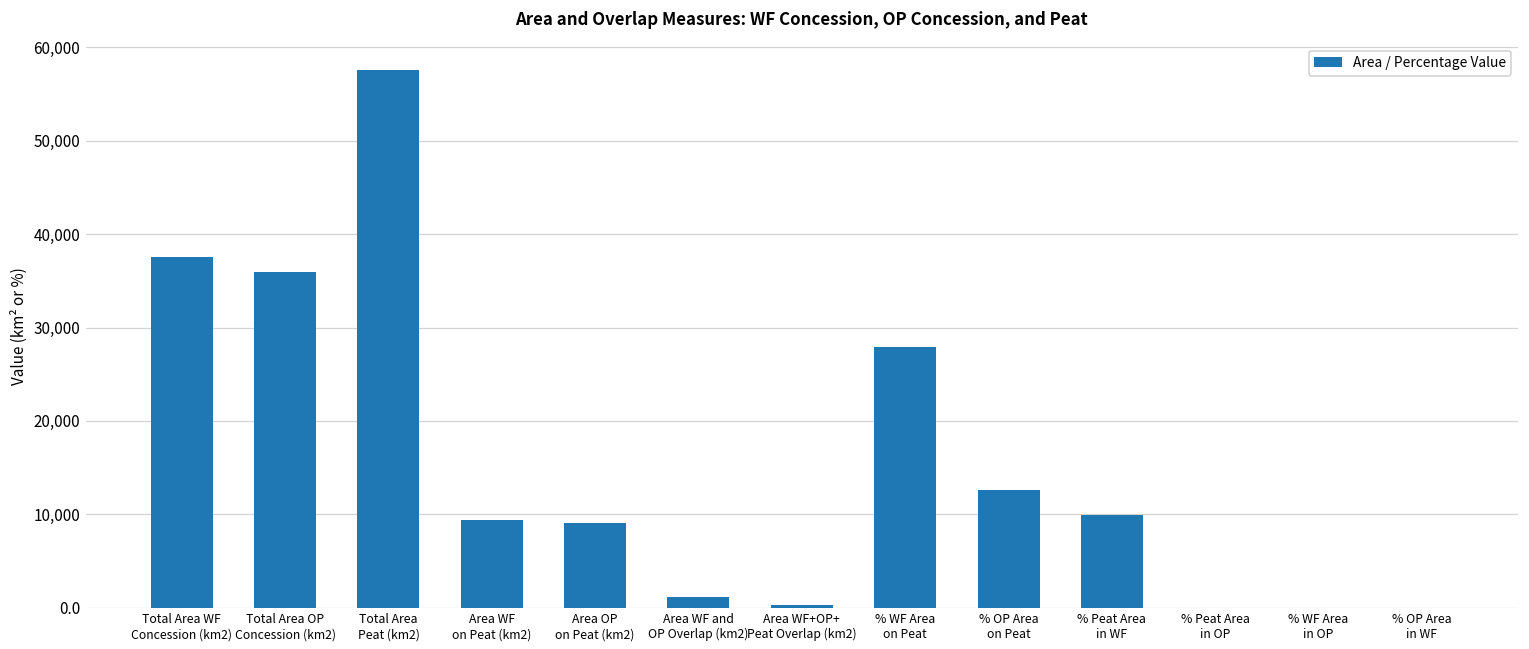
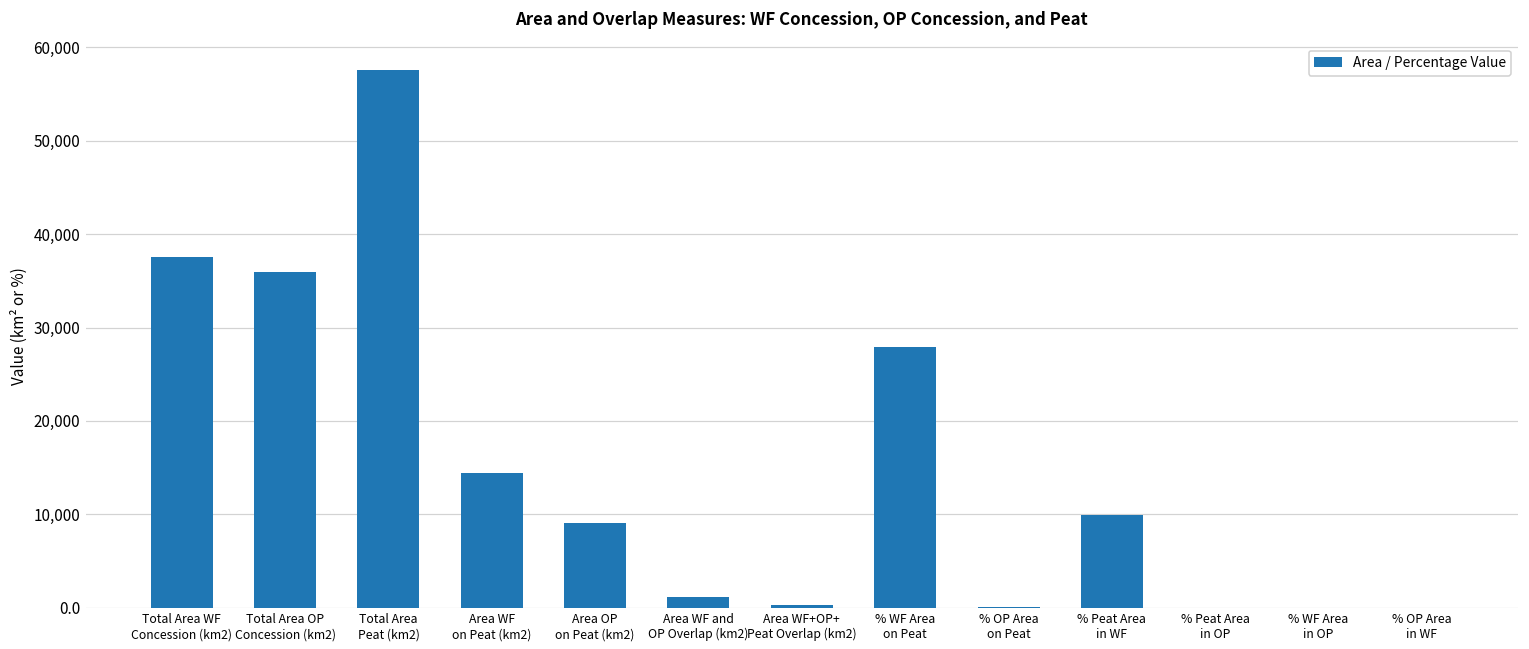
Area WF on Peat (km2): 9,000 -> 14,000
% OP Area on Peat: 13,000 -> 0
